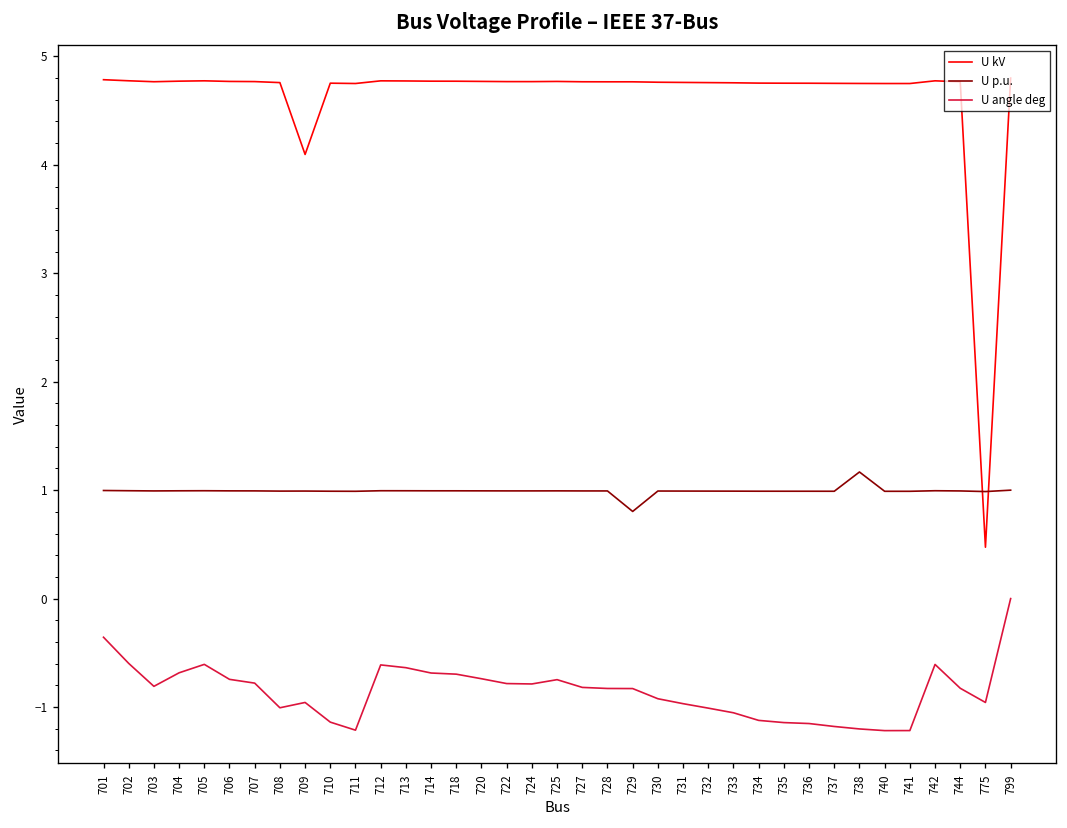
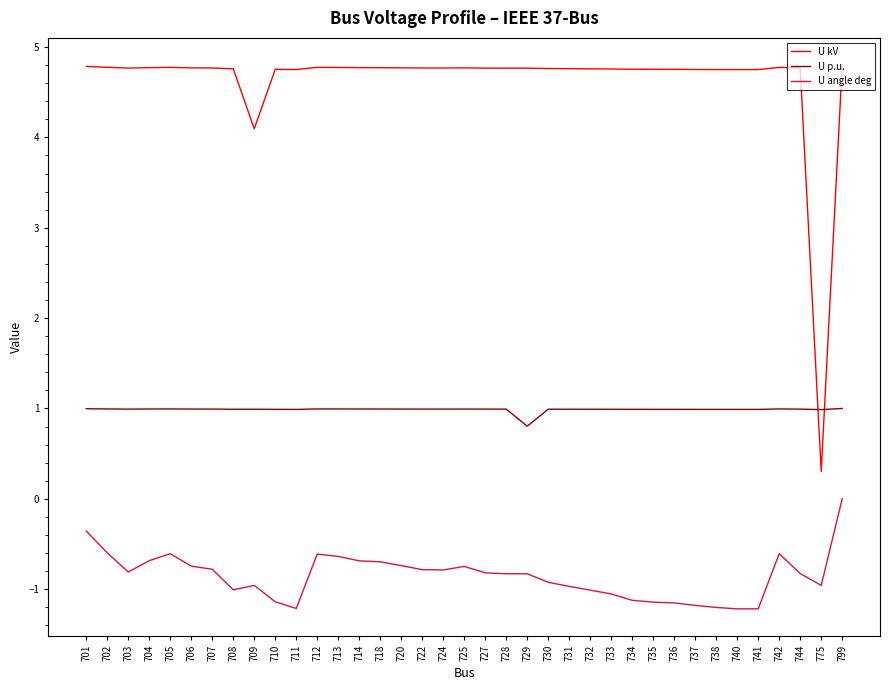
U p.u., 738: 1.2 -> 1.0
U kV, 775: 0.5 -> 0.3
